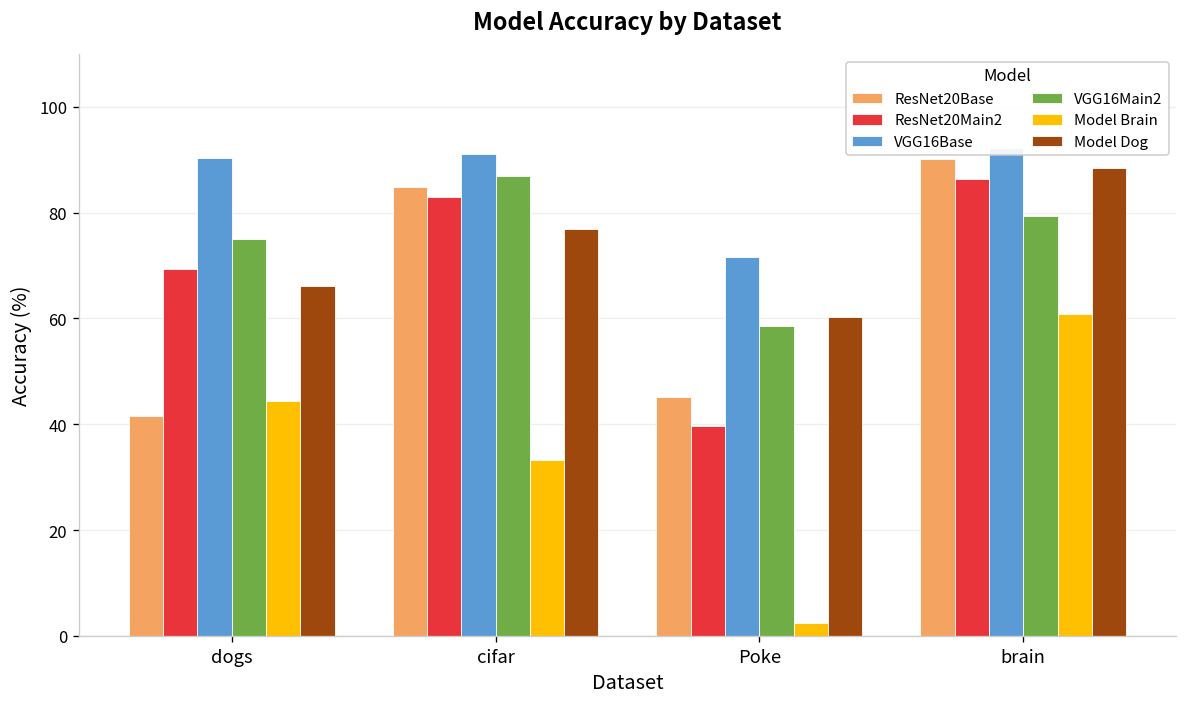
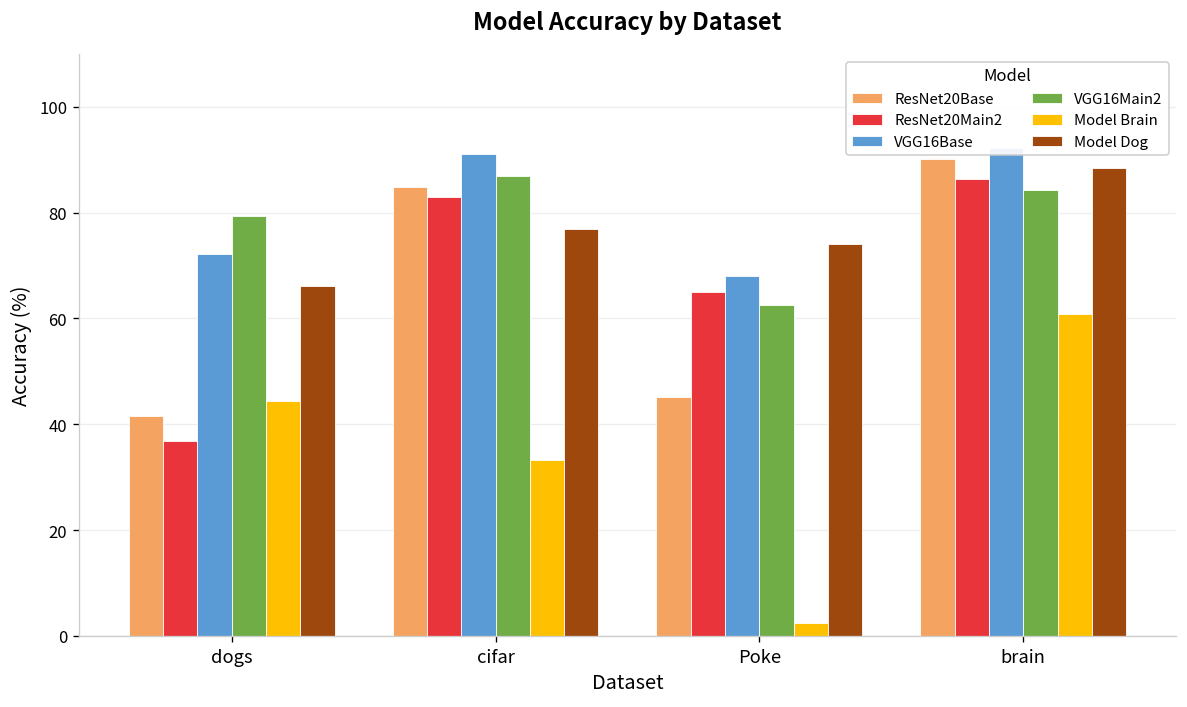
ResNet20Main2, dogs: 69 -> 37
VGG16Base, dogs: 90 -> 72
VGG16Main2, dogs: 75 -> 79
ResNet20Main2, Poke: 40 -> 65
VGG16Base, Poke: 72 -> 68
VGG16Main2, Poke: 59 -> 63
Model Dog, Poke: 60 -> 74
VGG16Main2, brain: 79 -> 84
